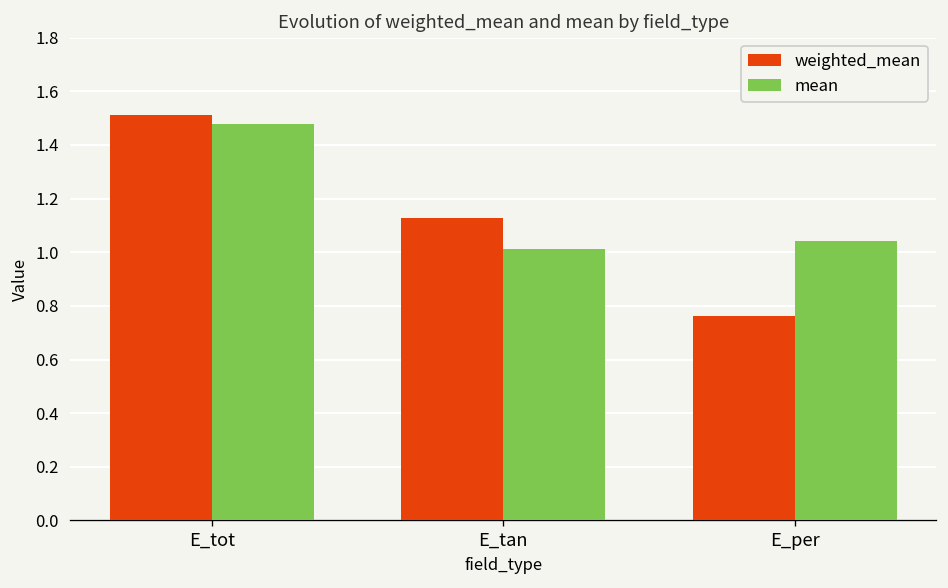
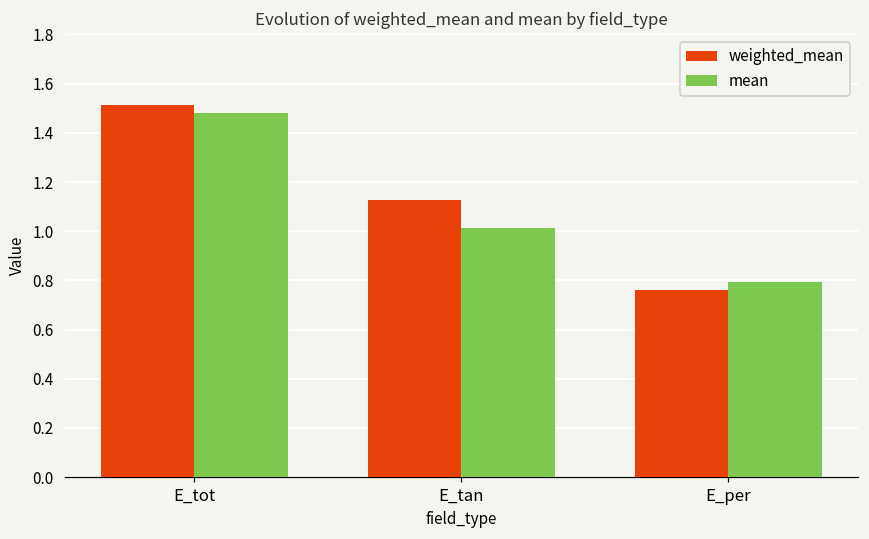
mean, E_per: 1.04 -> 0.79
